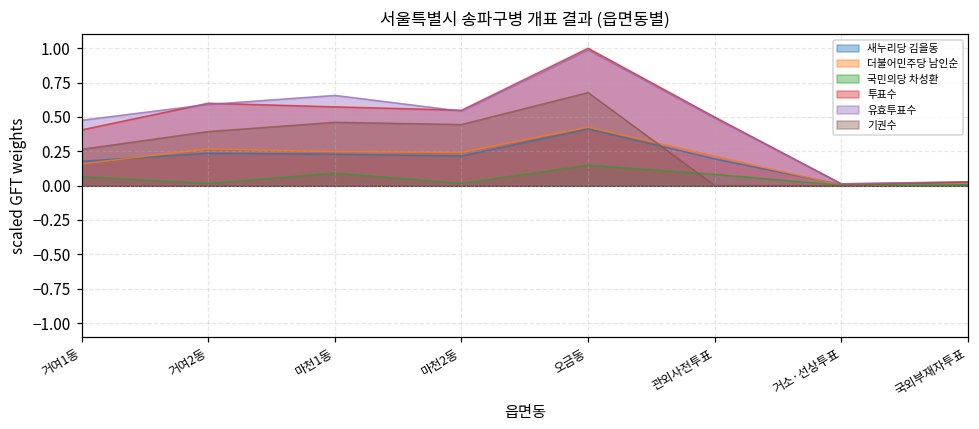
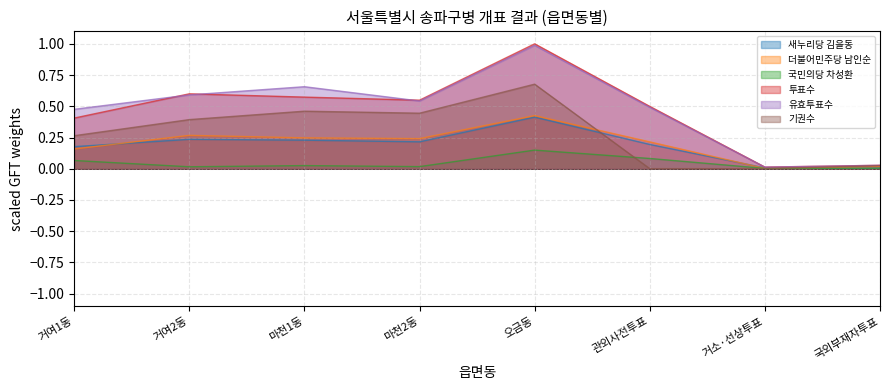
국민의당 차성환, 마천1동: 0.09 -> 0.03
